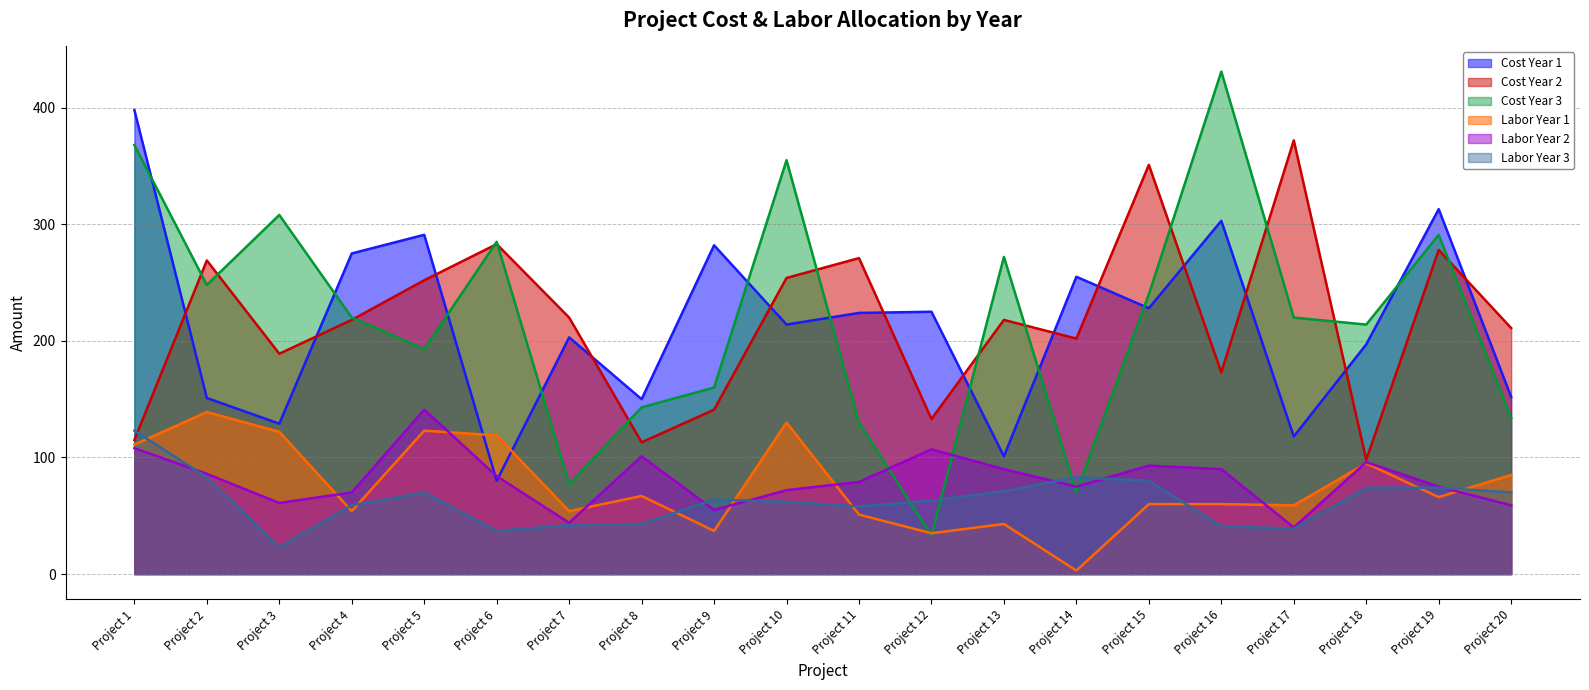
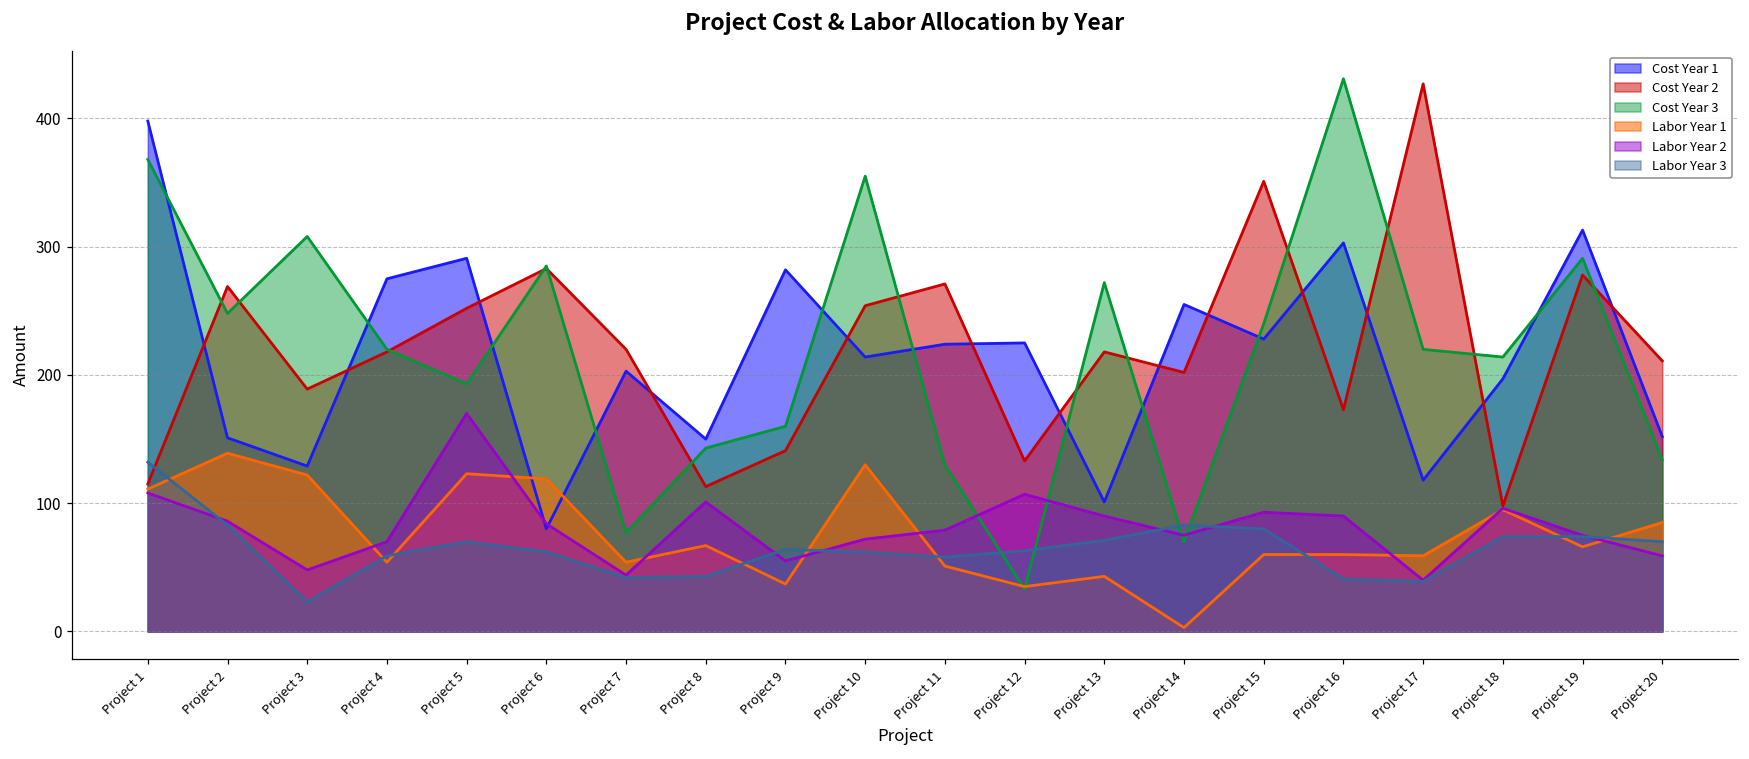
Labor Year 3, Project 1: 123 -> 132
Labor Year 2, Project 3: 61 -> 48
Labor Year 2, Project 5: 141 -> 170
Labor Year 3, Project 6: 37 -> 62
Cost Year 2, Project 17: 372 -> 427
